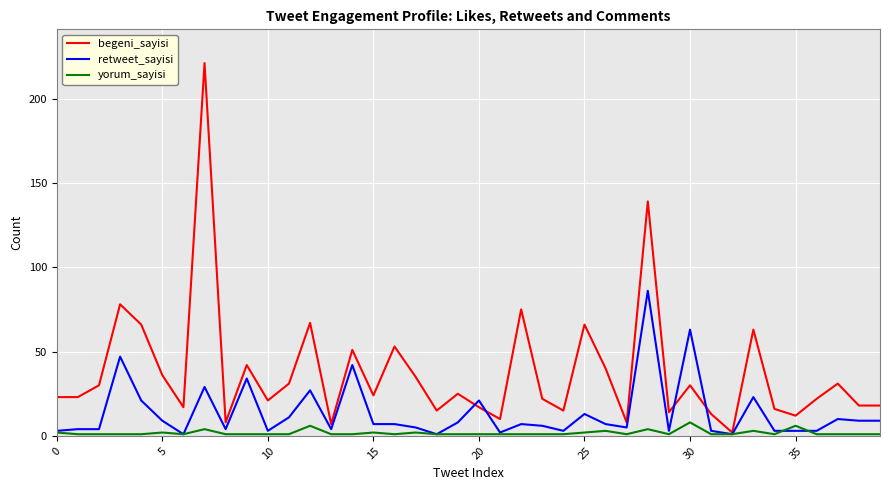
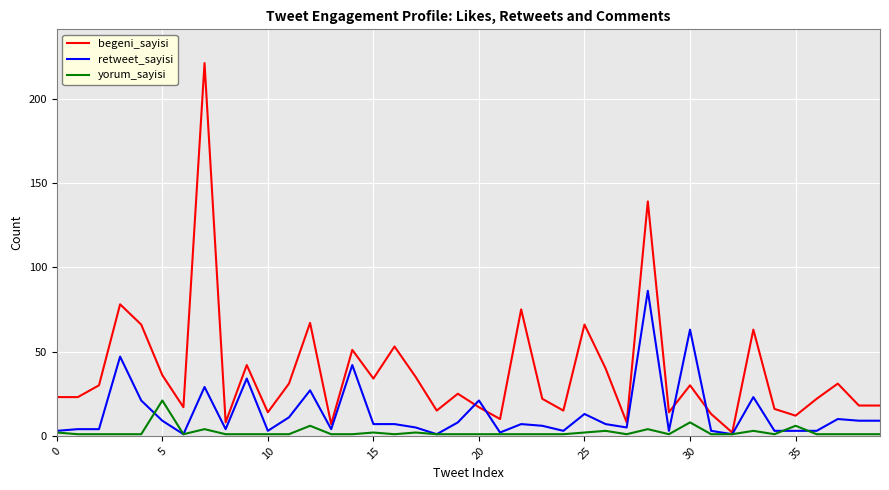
yorum_sayisi, 5: 2 -> 21
begeni_sayisi, 10: 21 -> 14
begeni_sayisi, 15: 24 -> 34
